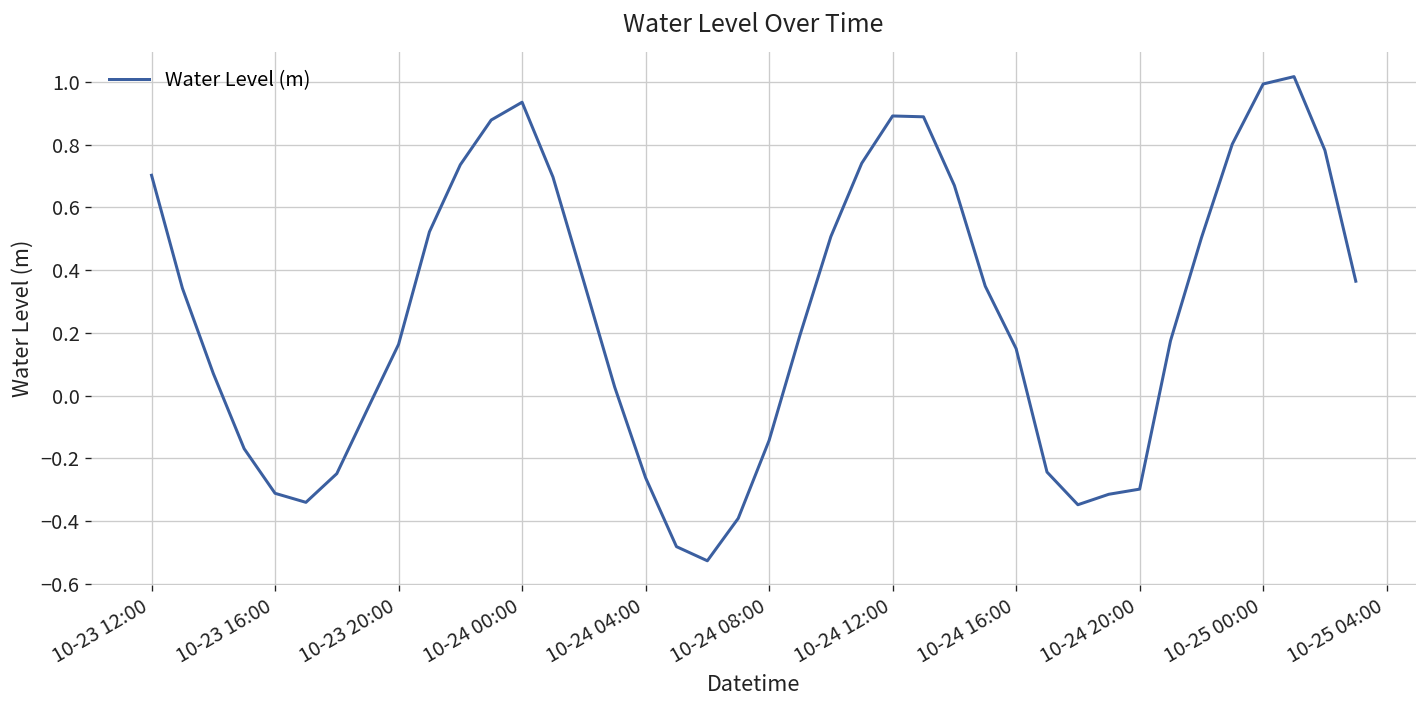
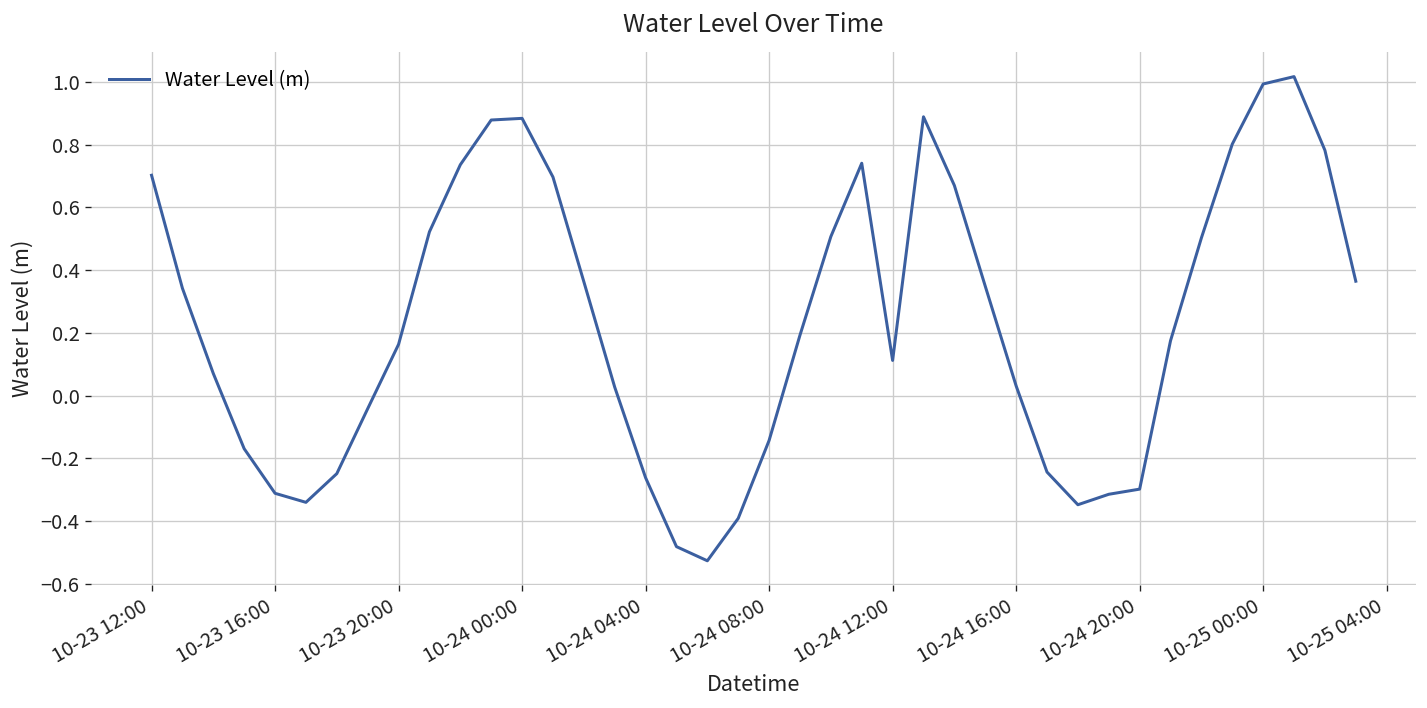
10-24 00:00: 0.94 -> 0.88
10-24 12:00: 0.89 -> 0.11
10-24 16:00: 0.15 -> 0.03
